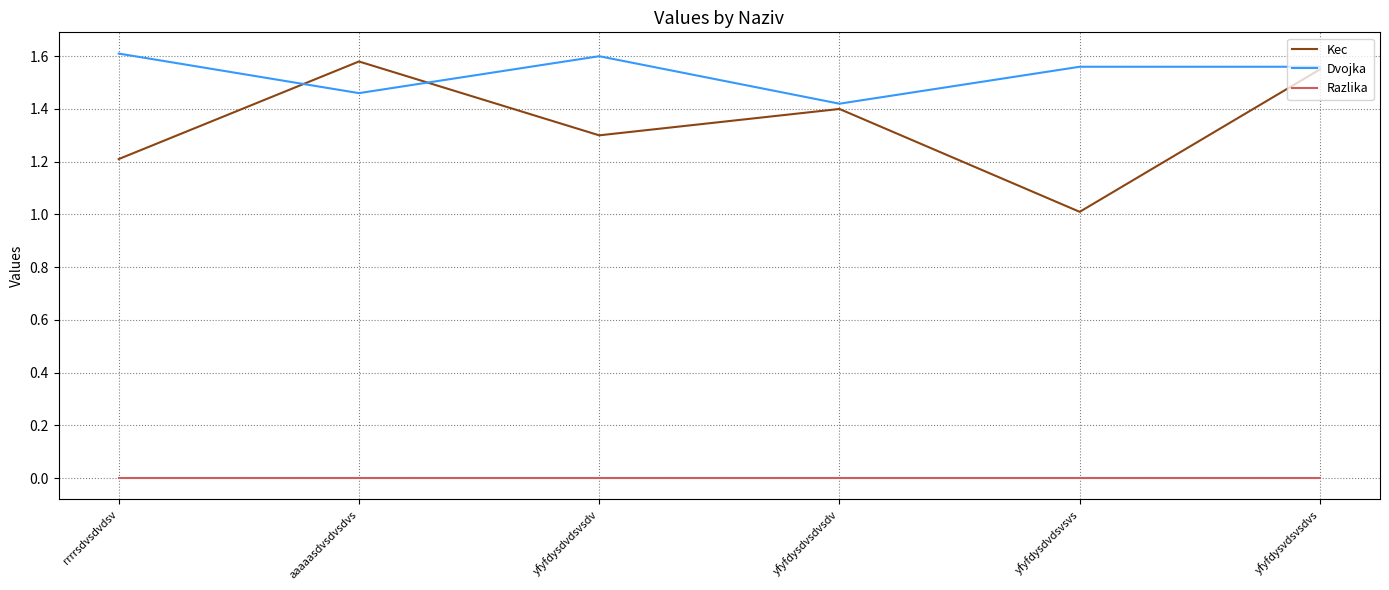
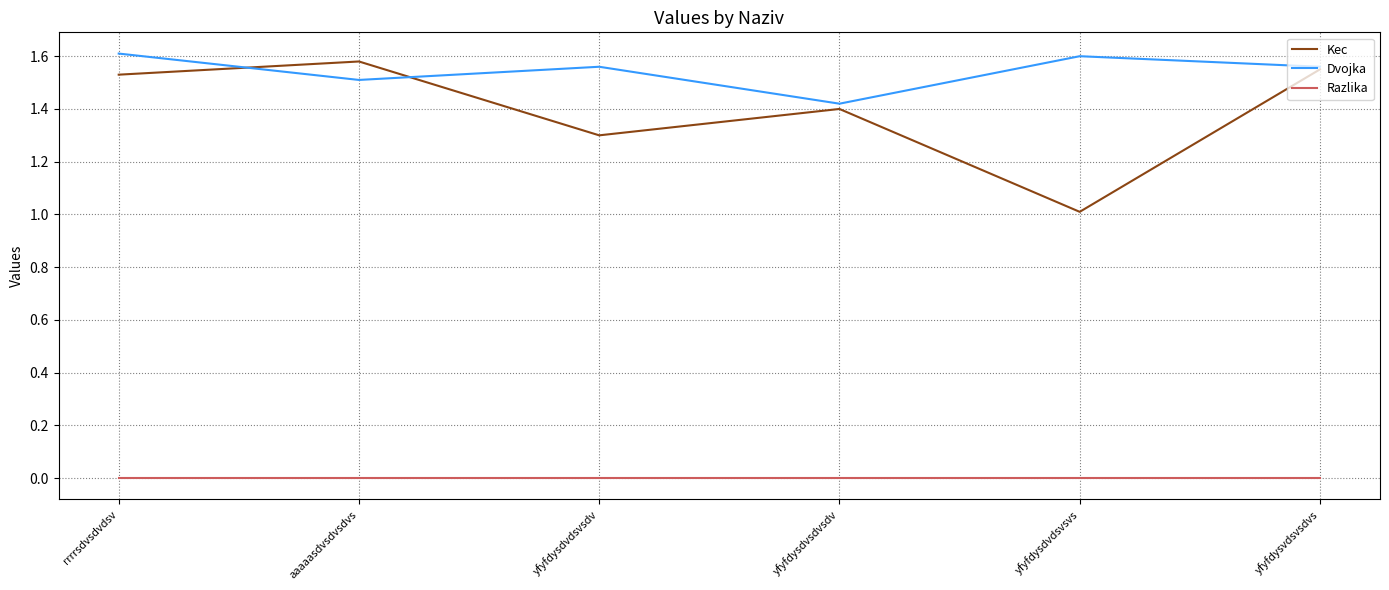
Kec, rrrrsdvsdvdsv: 1.21 -> 1.53
Dvojka, aaaaasdvsdvsdvs: 1.46 -> 1.51
Dvojka, yfyfdysdvdsvsdv: 1.60 -> 1.56
Dvojka, yfyfdysdvdsvsvs: 1.56 -> 1.60
